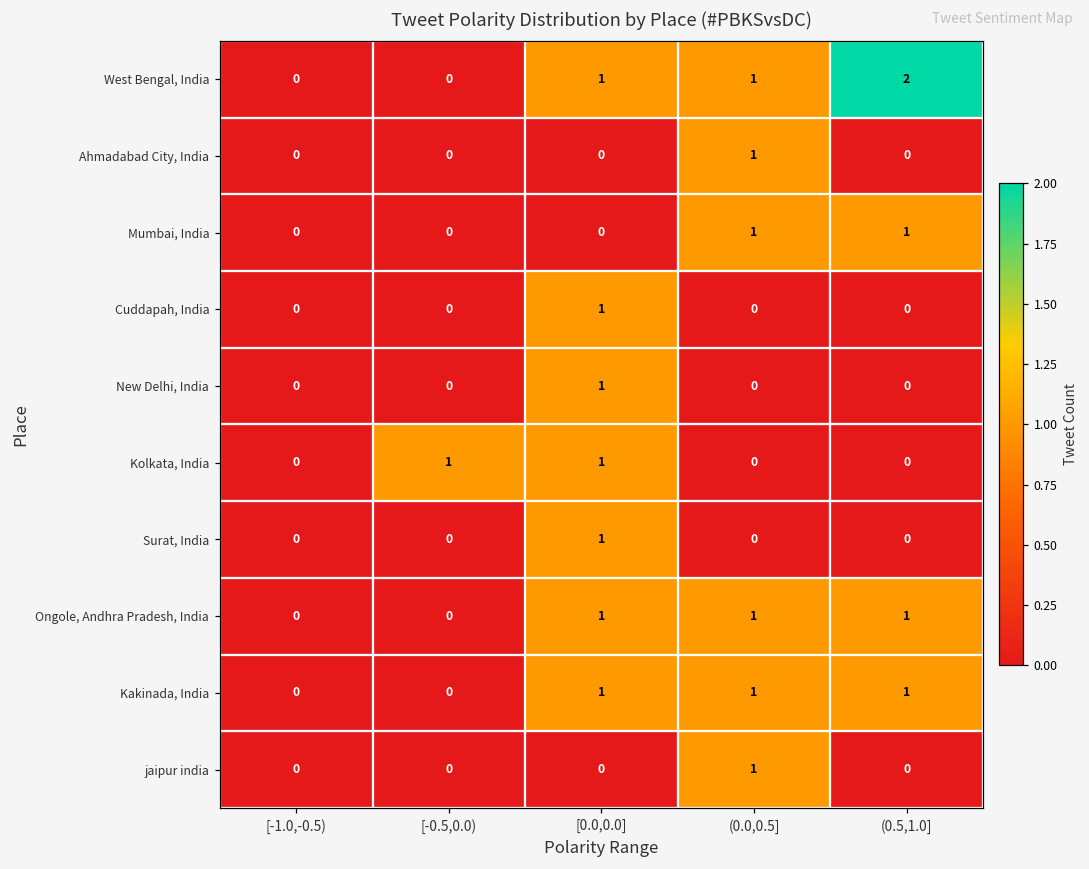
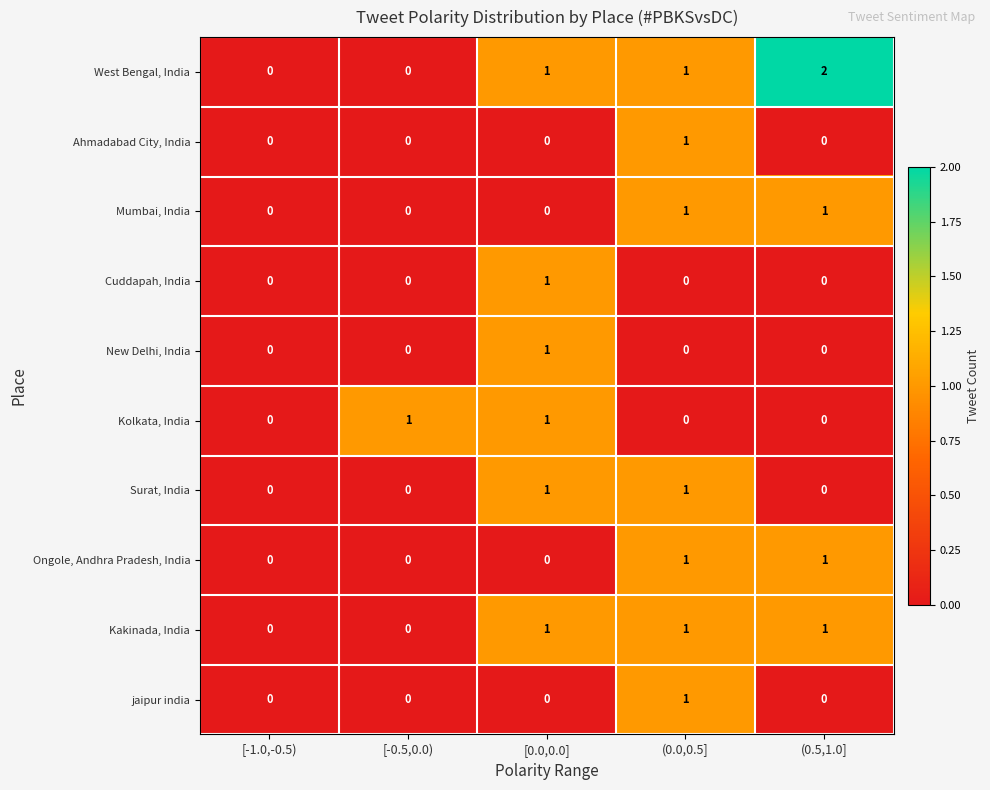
Surat, India, (0.0,0.5]: 0 -> 1
Ongole, Andhra Pradesh, India, [0.0,0.0]: 1 -> 0
